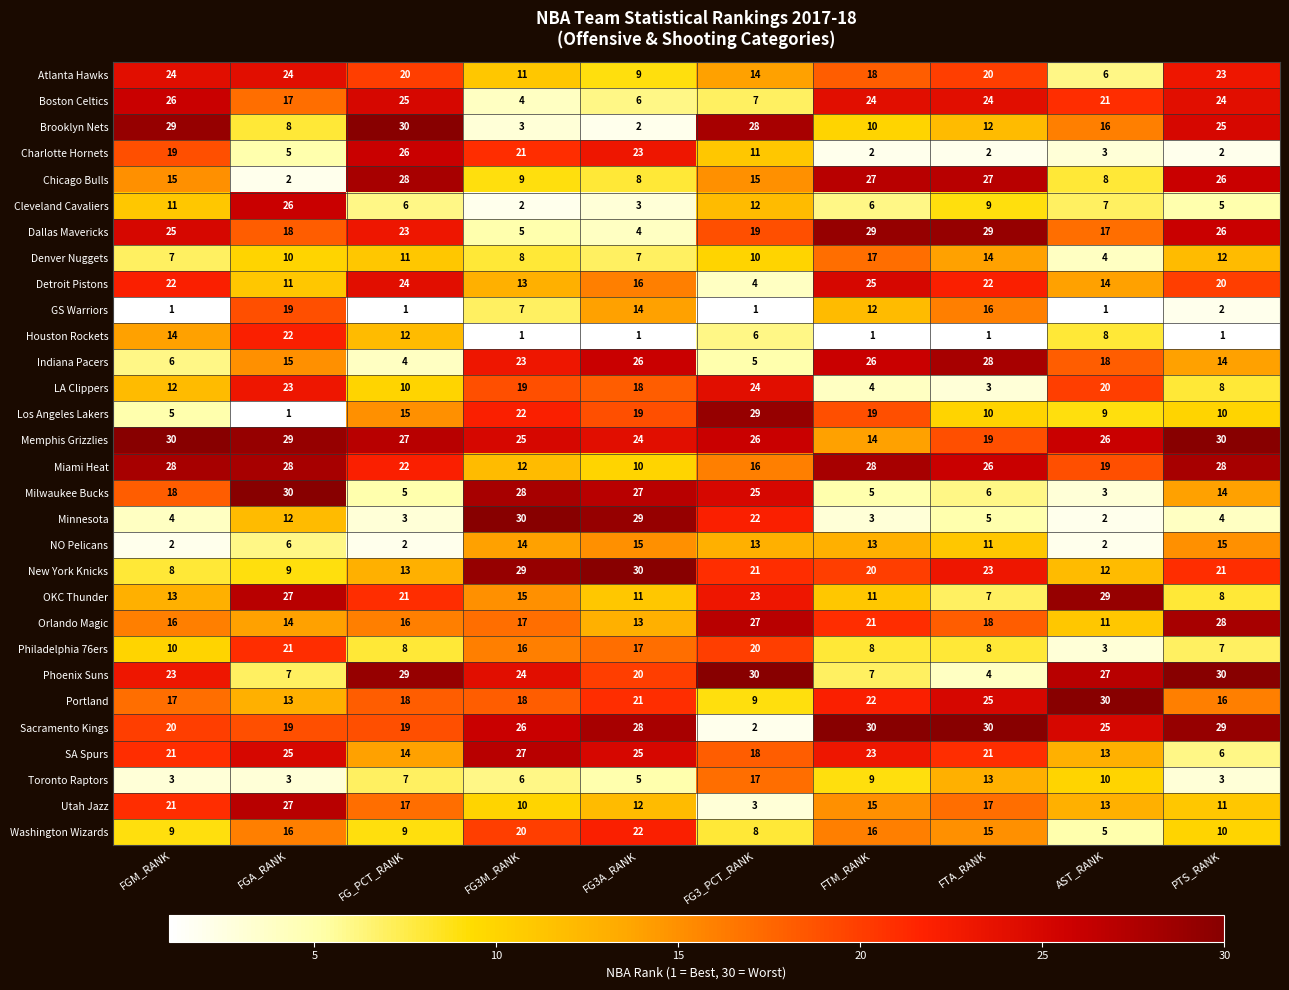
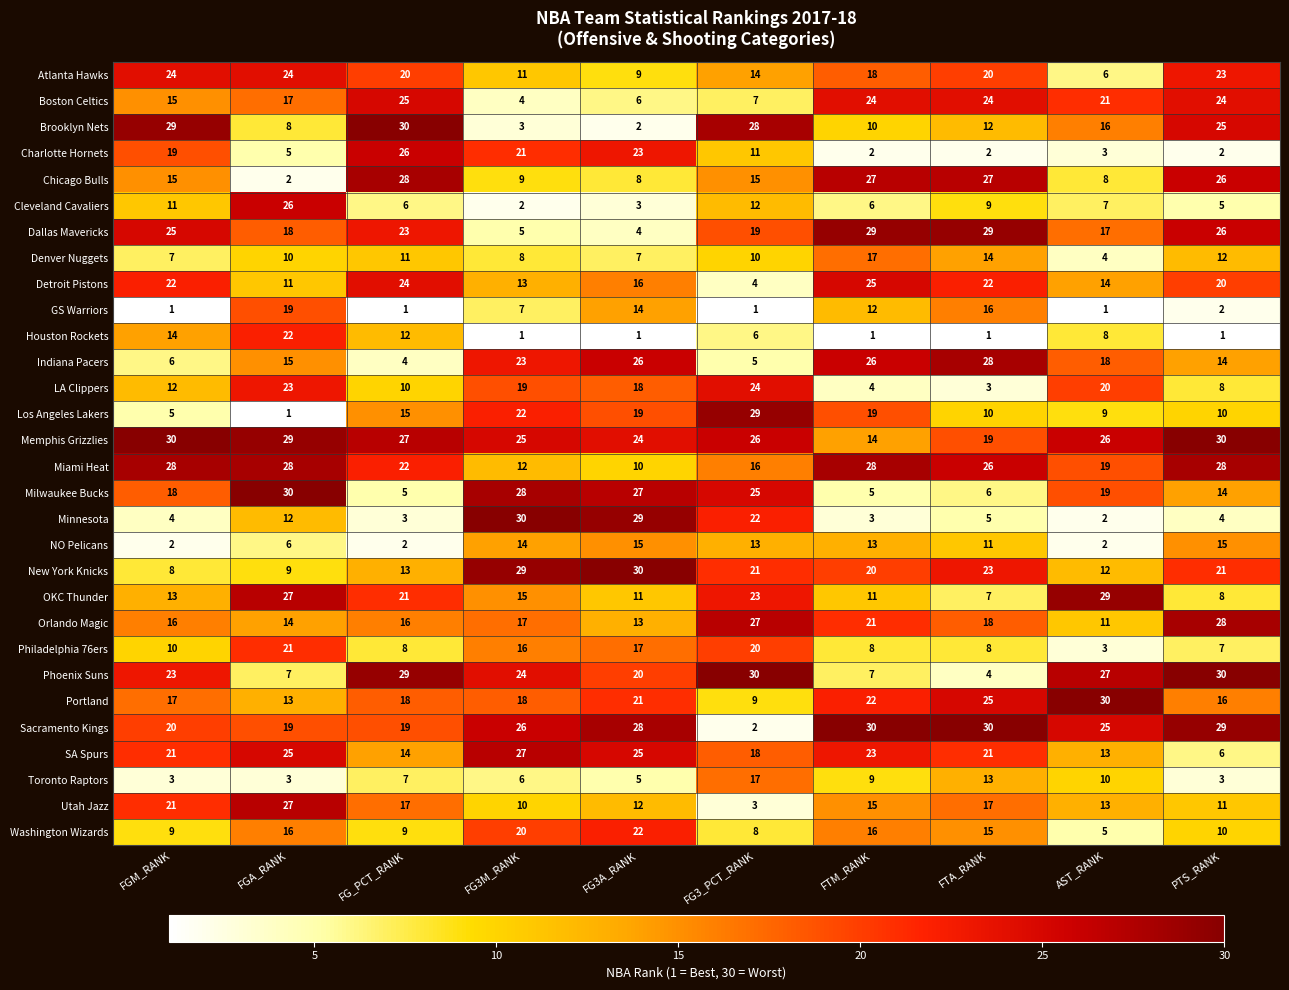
Boston Celtics, FGM_RANK: 26 -> 15
Milwaukee Bucks, AST_RANK: 3 -> 19
